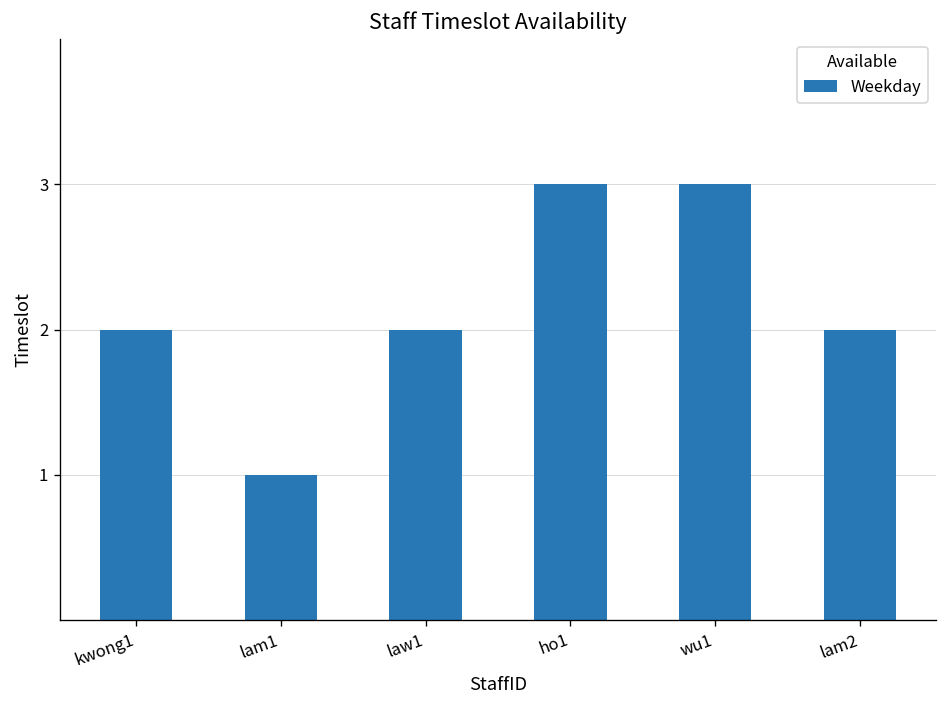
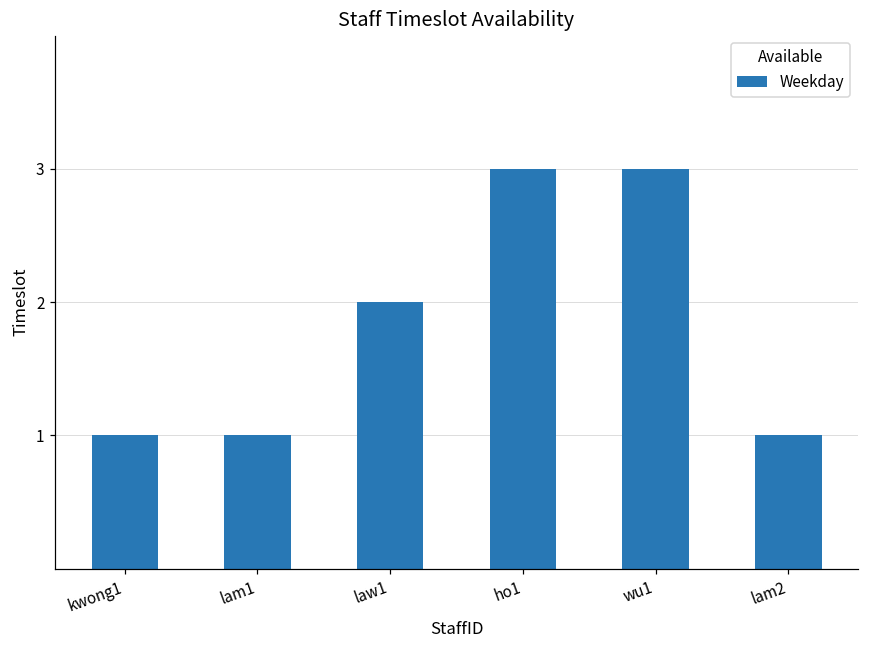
kwong1: 2 -> 1
lam2: 2 -> 1
